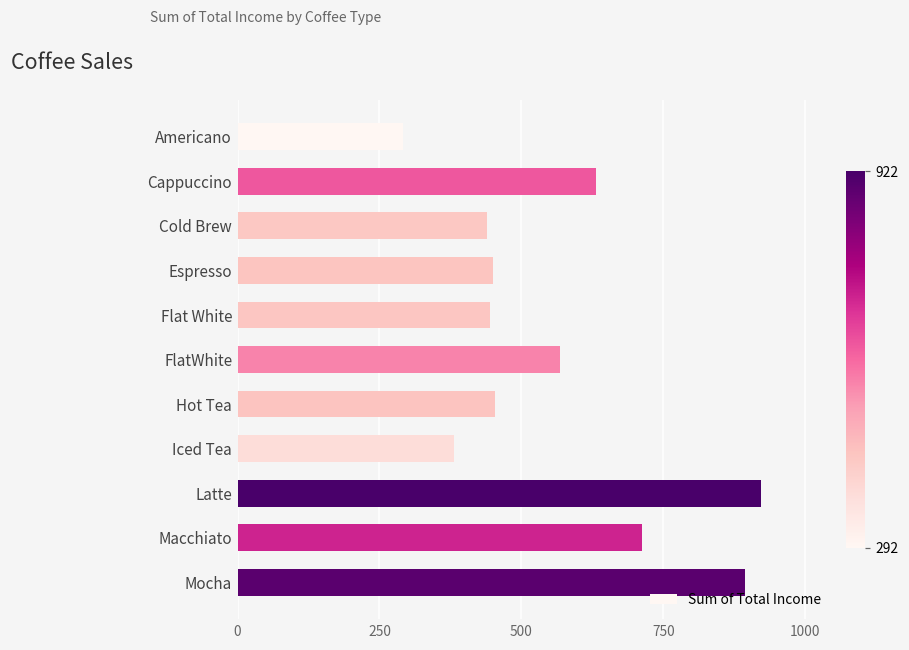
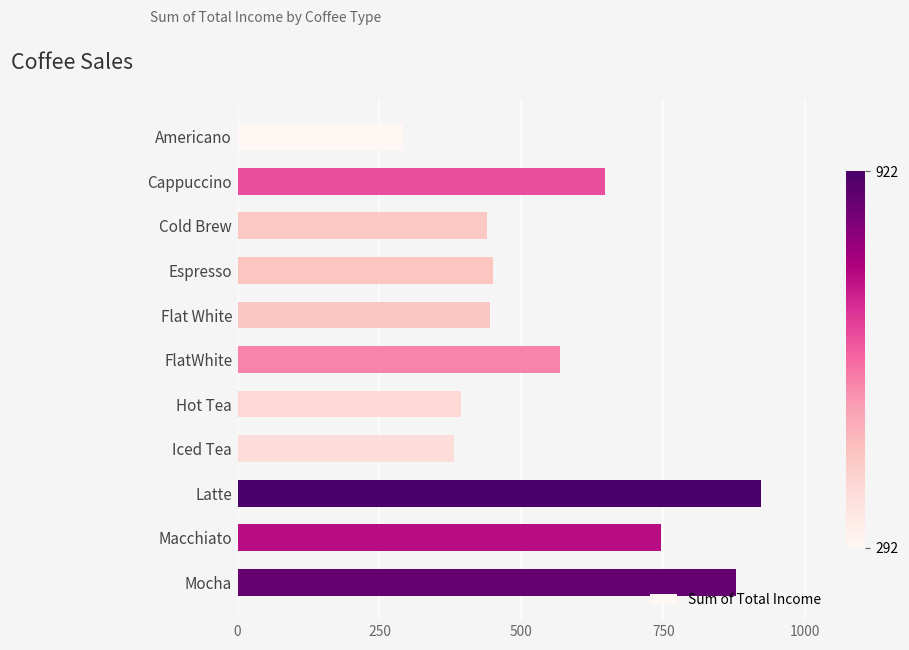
Cappuccino: 630 -> 650
Hot Tea: 450 -> 390
Macchiato: 710 -> 750
Mocha: 890 -> 880
